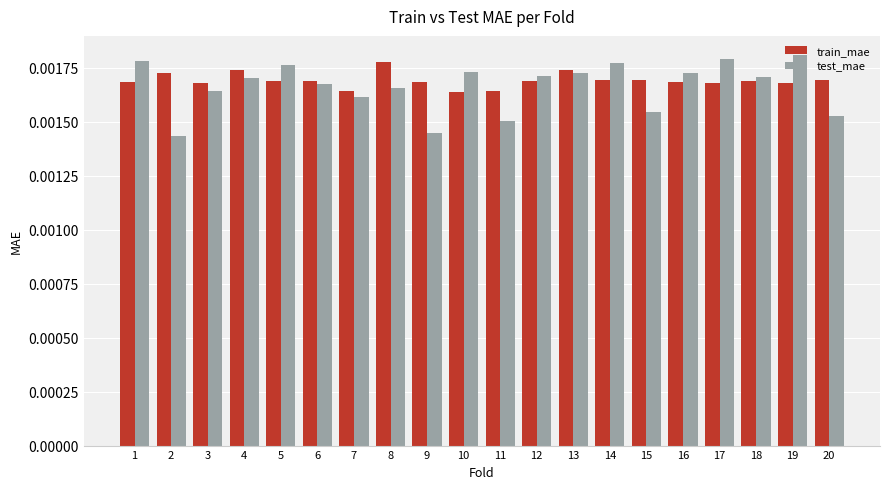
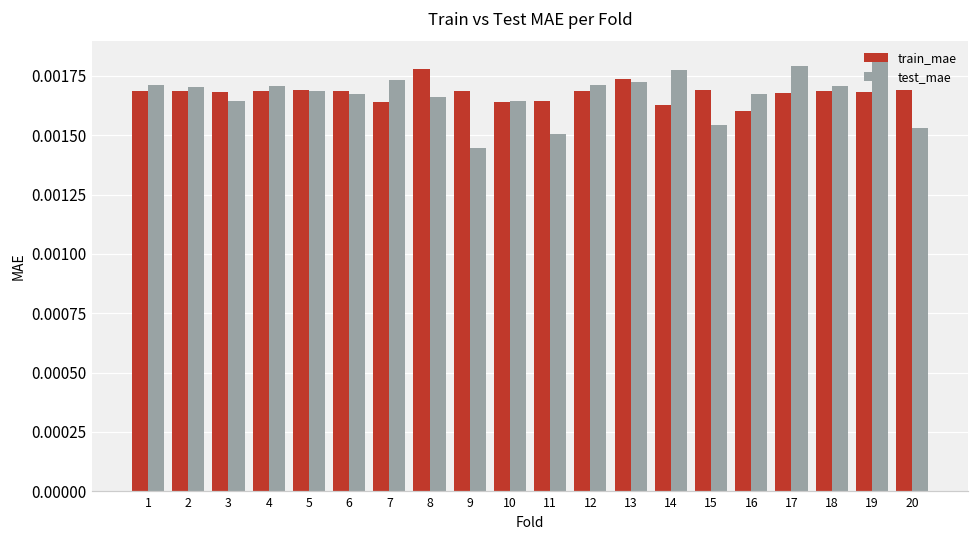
test_mae, 1: 0.00178 -> 0.00171
train_mae, 2: 0.00173 -> 0.00169
test_mae, 2: 0.00144 -> 0.00170
train_mae, 4: 0.00174 -> 0.00169
test_mae, 5: 0.00176 -> 0.00169
test_mae, 7: 0.00162 -> 0.00173
test_mae, 10: 0.00173 -> 0.00164
train_mae, 14: 0.00170 -> 0.00163
train_mae, 16: 0.00169 -> 0.00160
test_mae, 16: 0.00173 -> 0.00167
